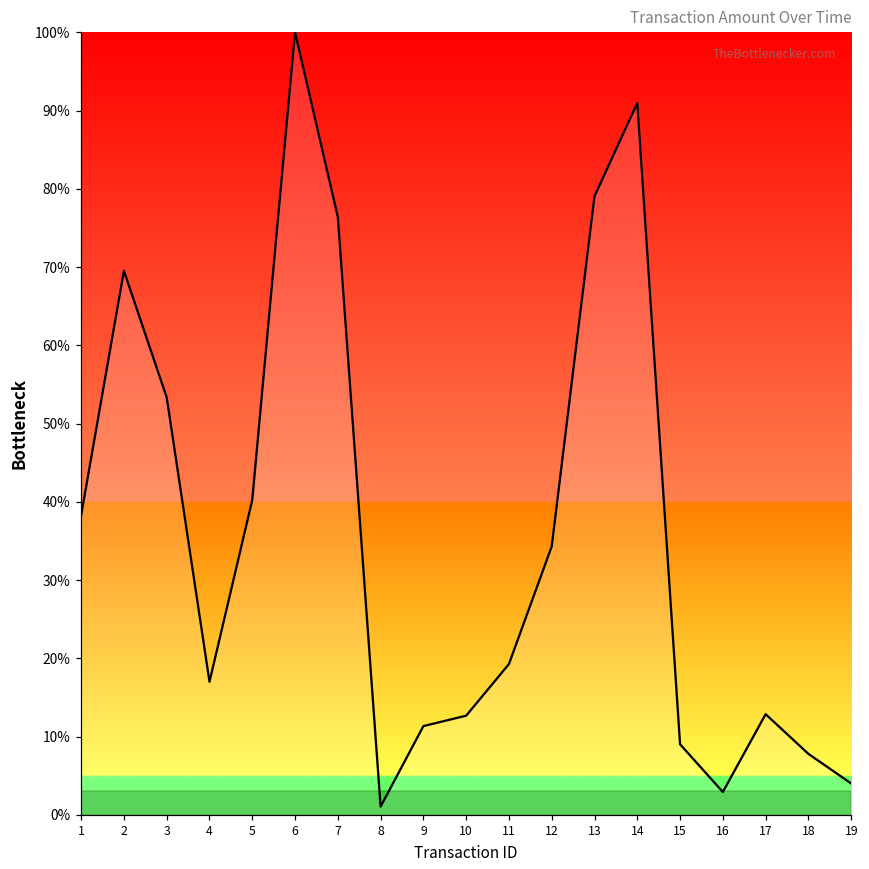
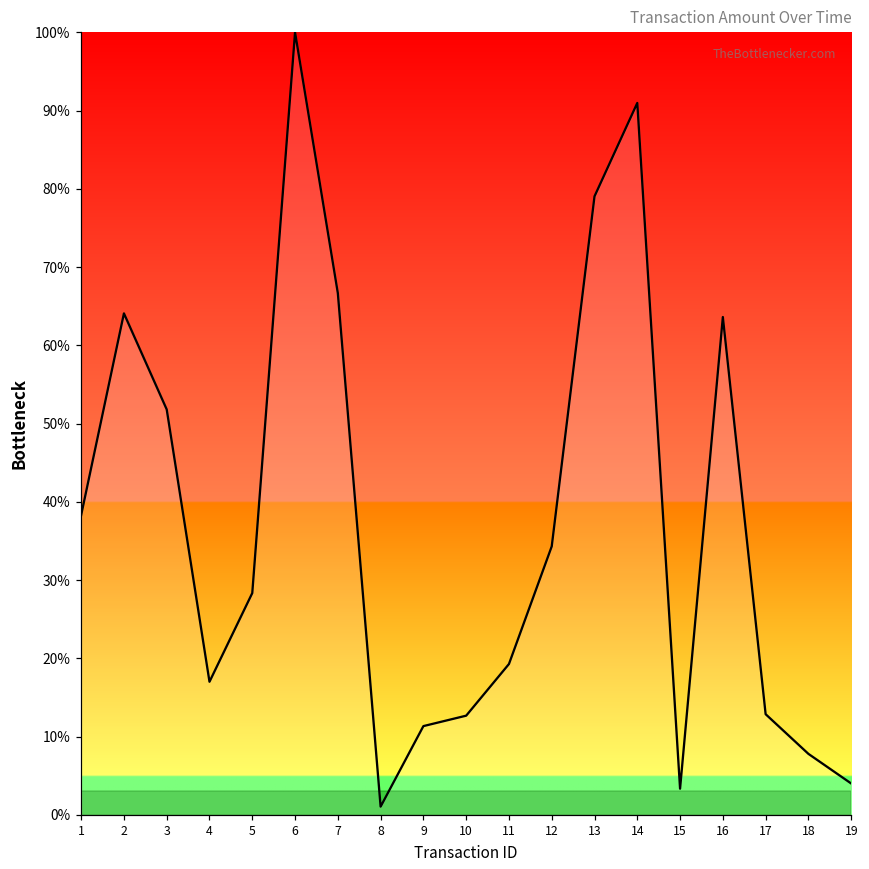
2: 70% -> 64%
3: 53% -> 52%
5: 40% -> 28%
7: 76% -> 67%
15: 9% -> 3%
16: 3% -> 64%
